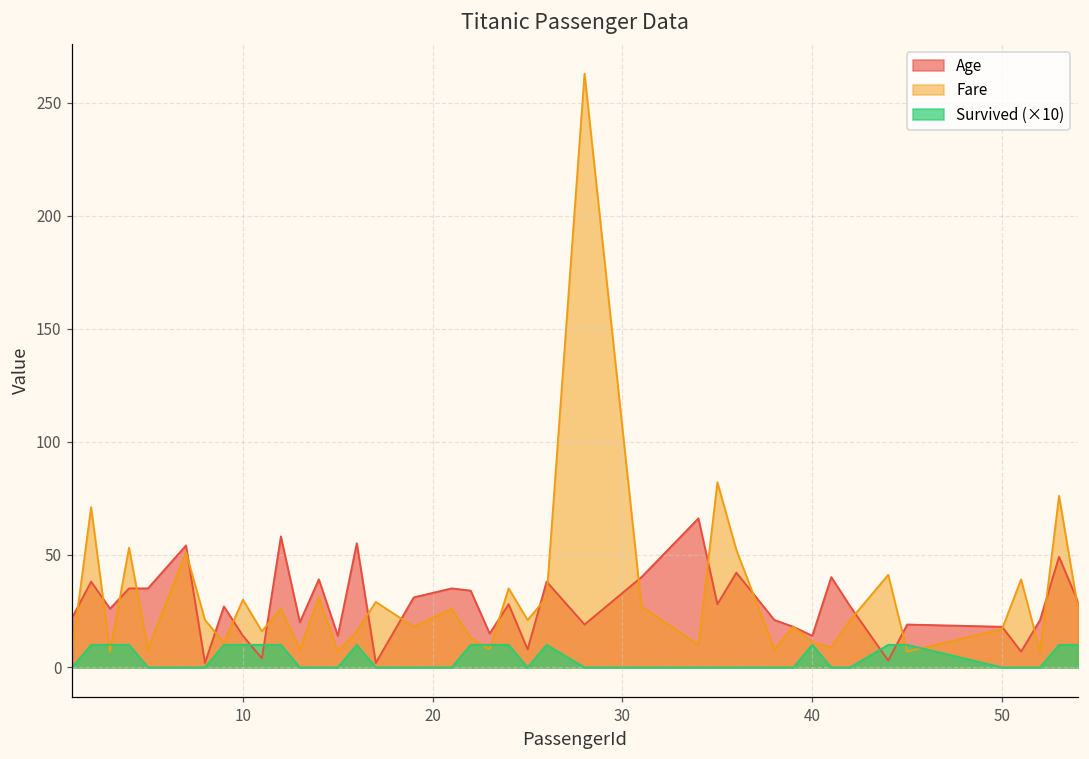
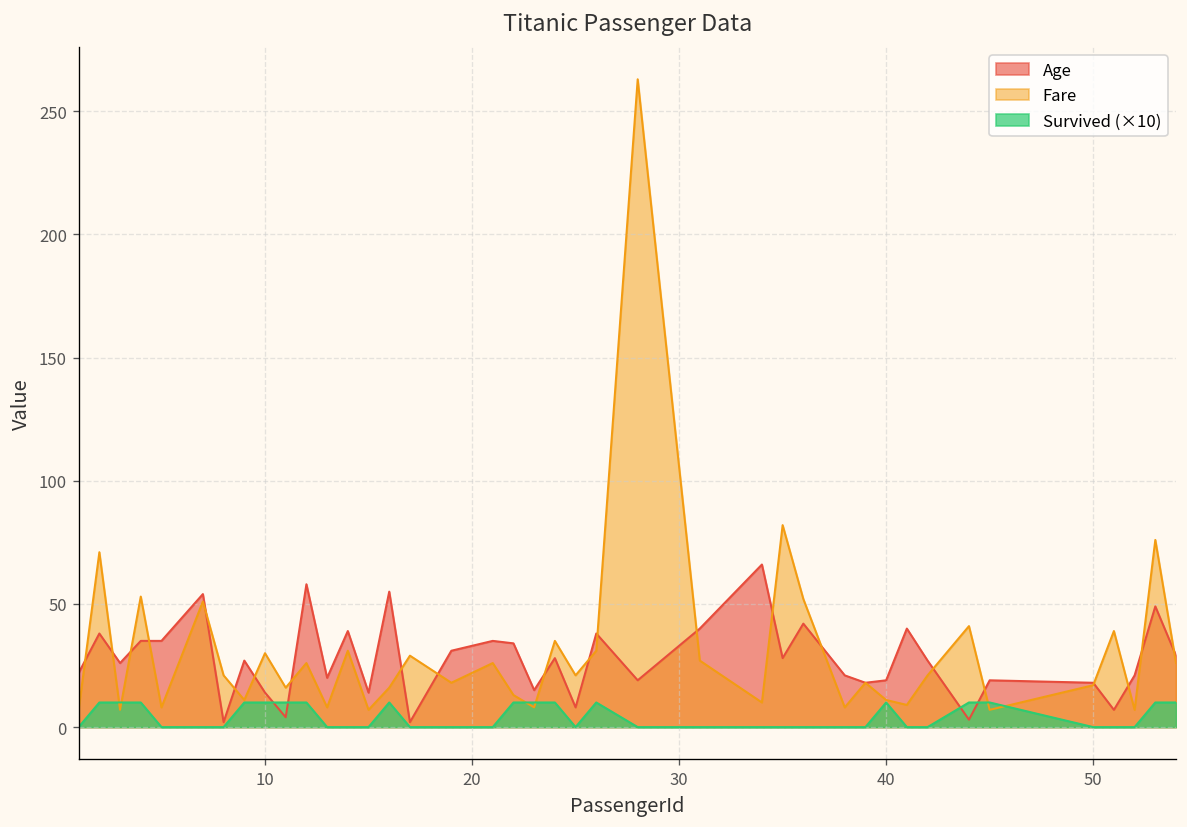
Age, 40: 14 -> 19
